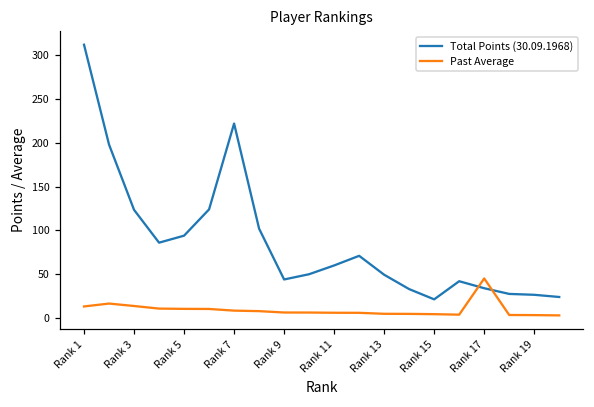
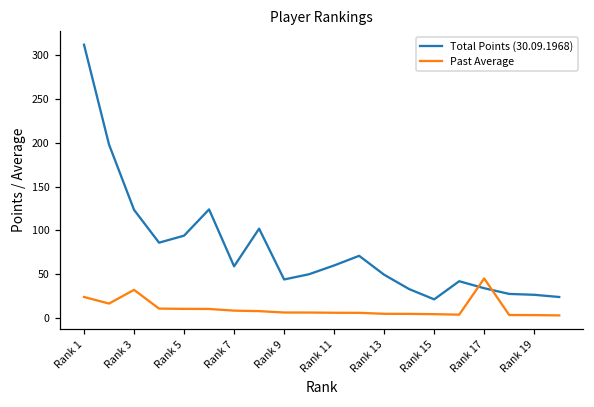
Past Average, Rank 1: 10 -> 20
Past Average, Rank 3: 10 -> 30
Total Points (30.09.1968), Rank 7: 220 -> 60
